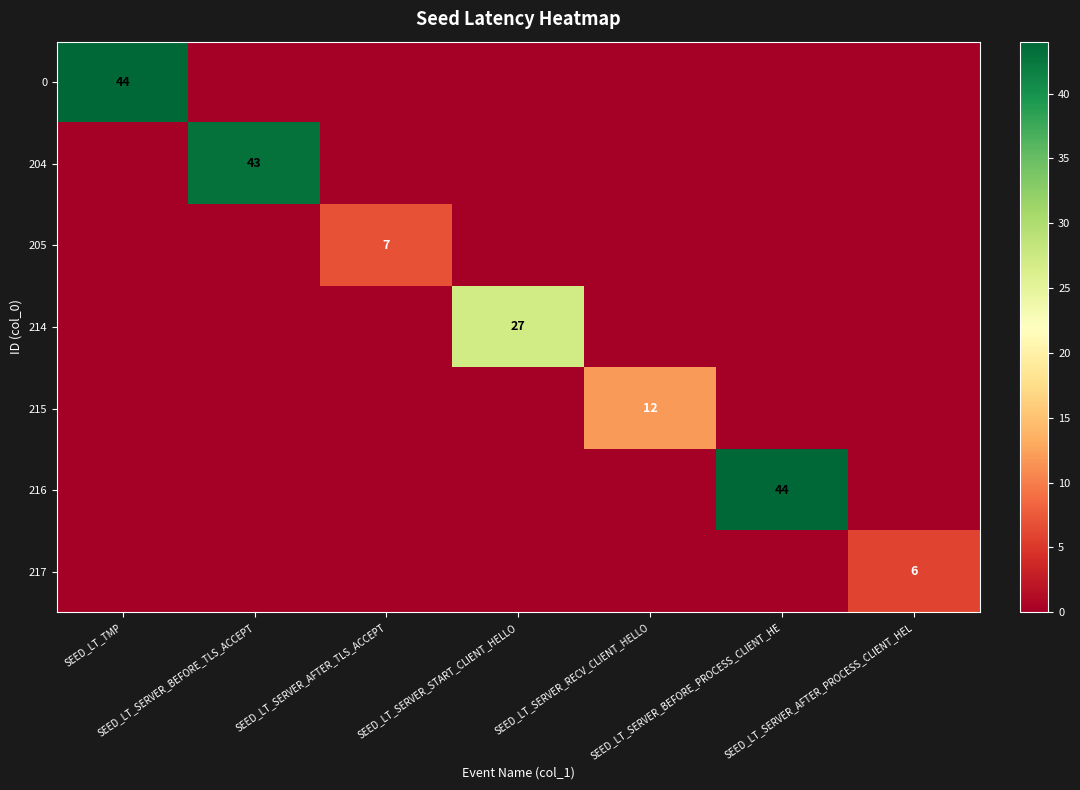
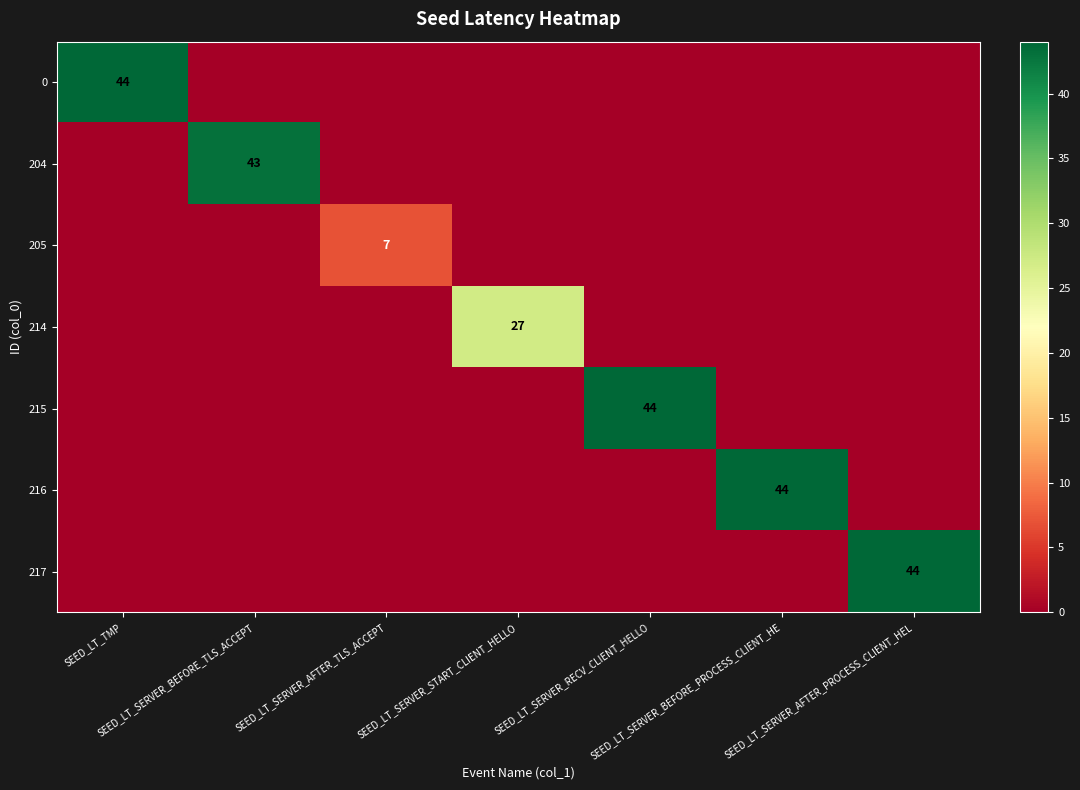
215, SEED_LT_SERVER_RECV_CLIENT_HELLO: 12 -> 44
217, SEED_LT_SERVER_AFTER_PROCESS_CLIENT_HEL: 6 -> 44
